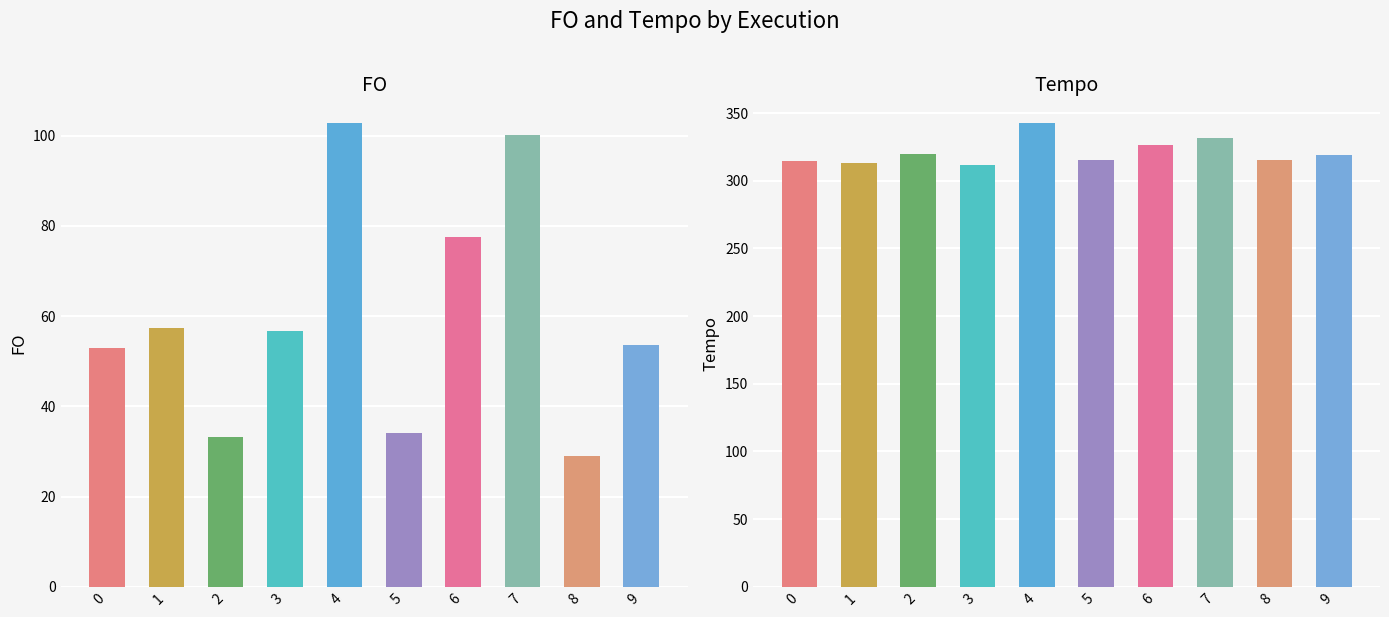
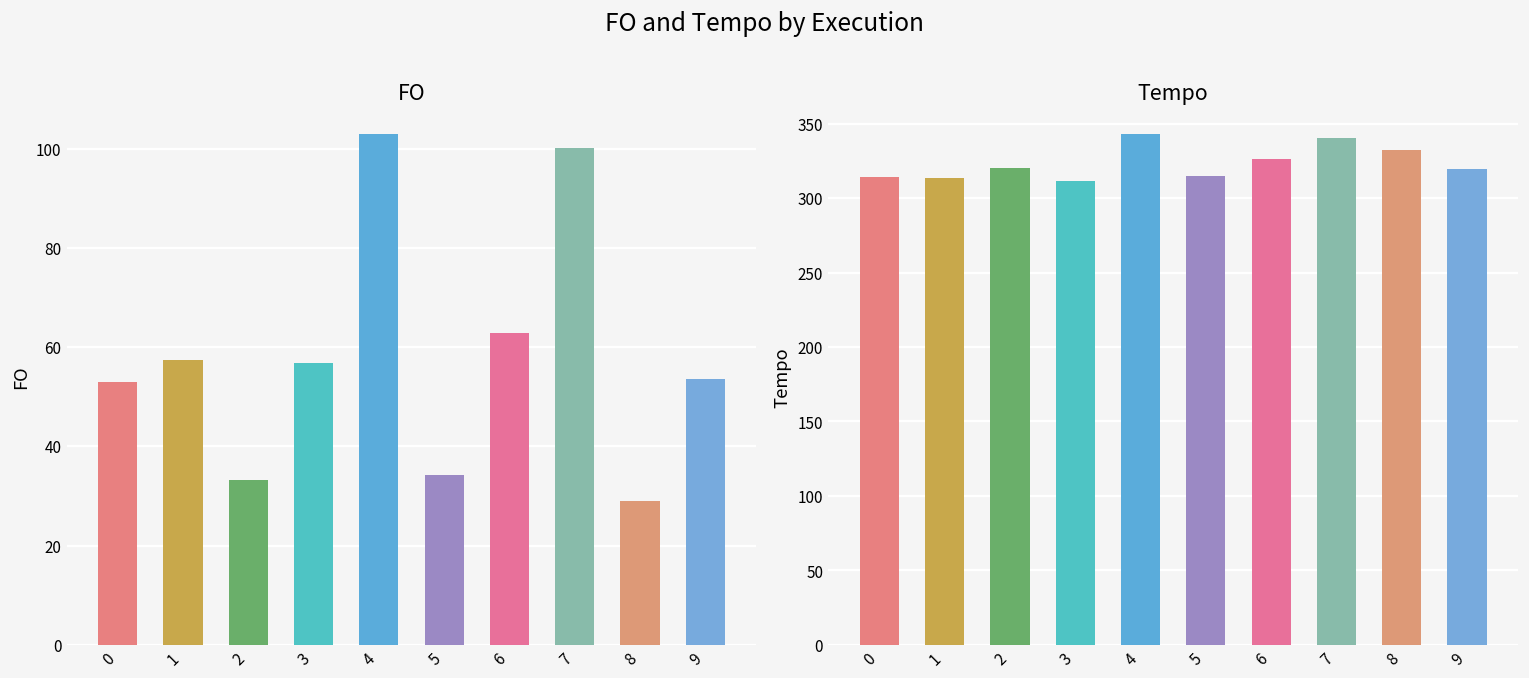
FO, 6: 77 -> 63
Tempo, 7: 332 -> 340
Tempo, 8: 316 -> 333
